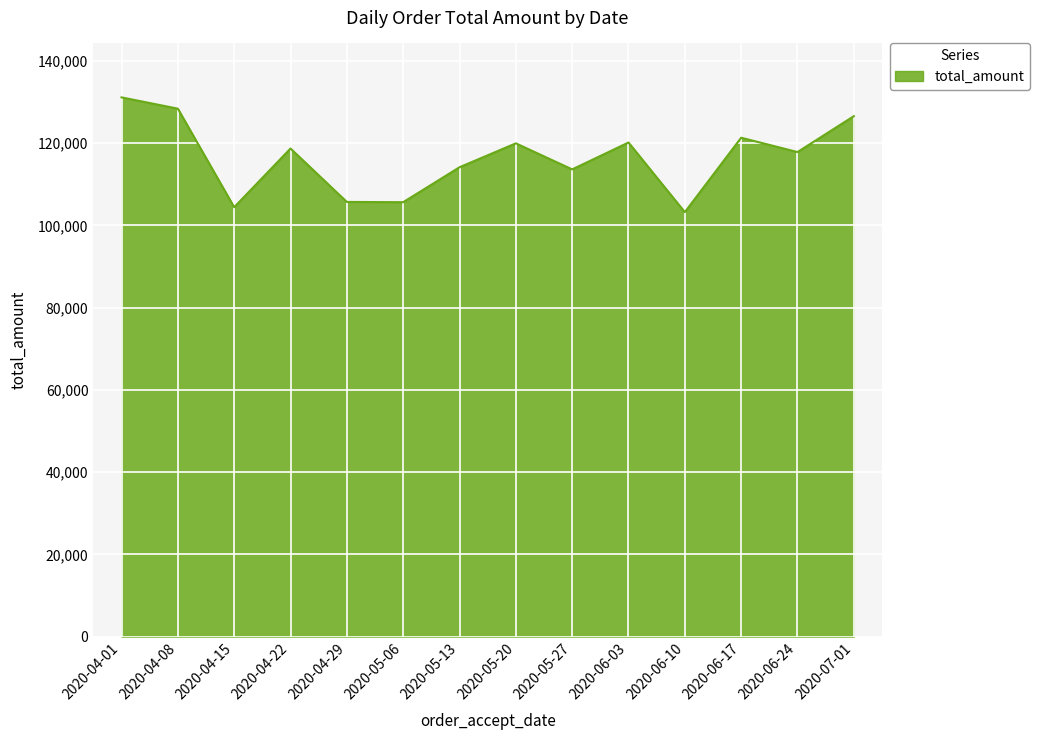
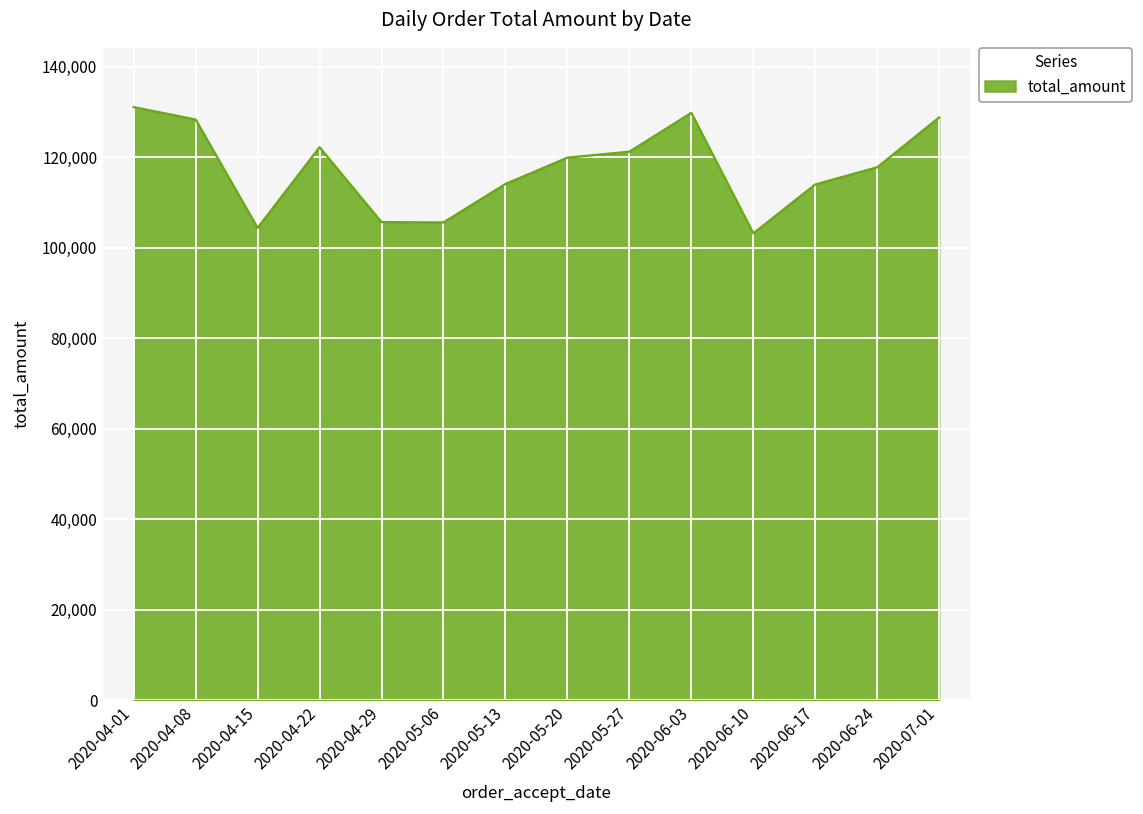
2020-04-22: 119,000 -> 122,000
2020-05-27: 114,000 -> 121,000
2020-06-03: 120,000 -> 130,000
2020-06-17: 121,000 -> 114,000
2020-07-01: 127,000 -> 129,000
